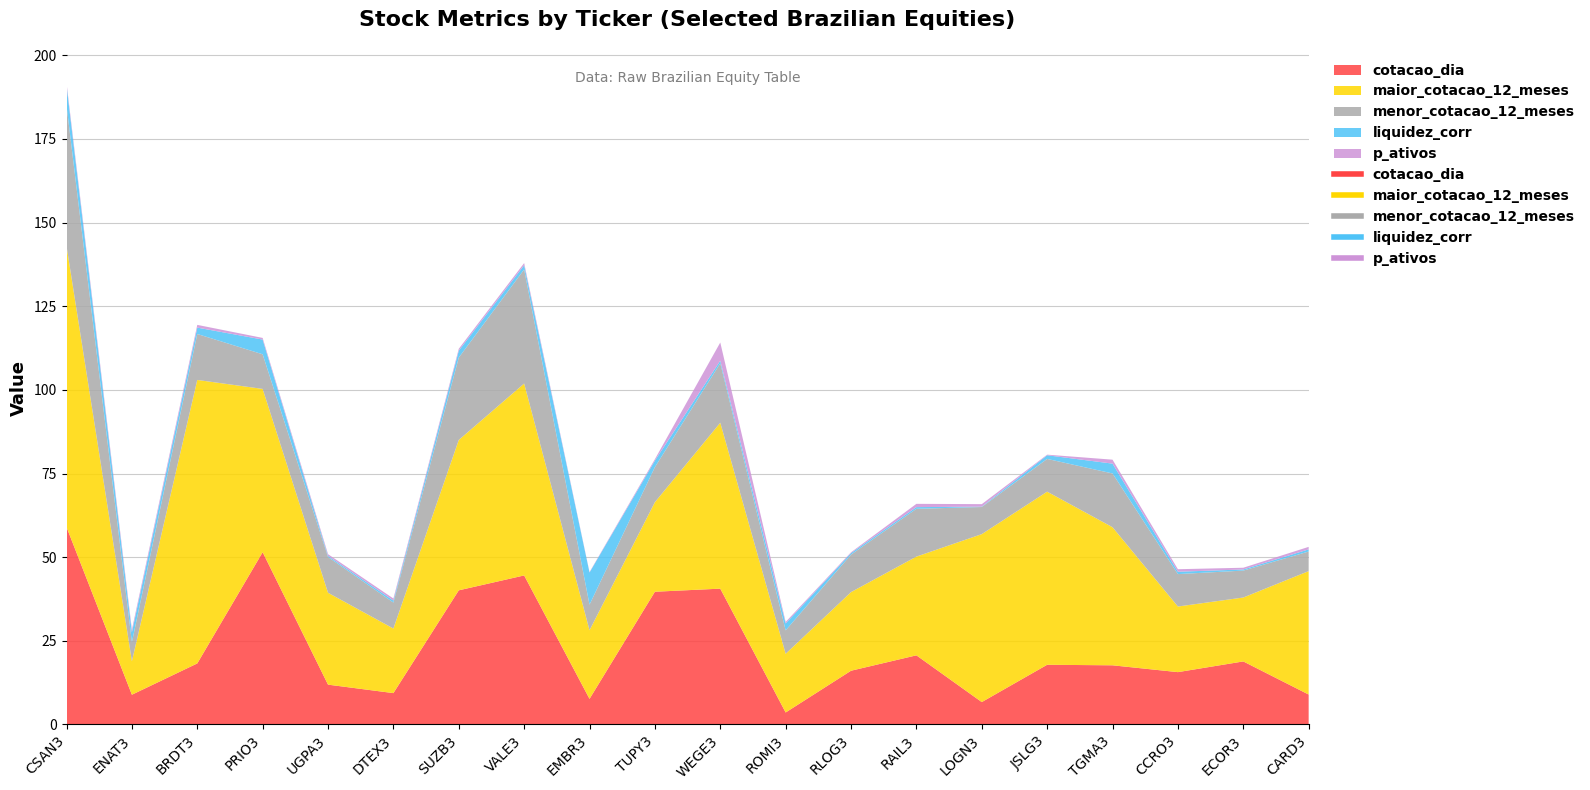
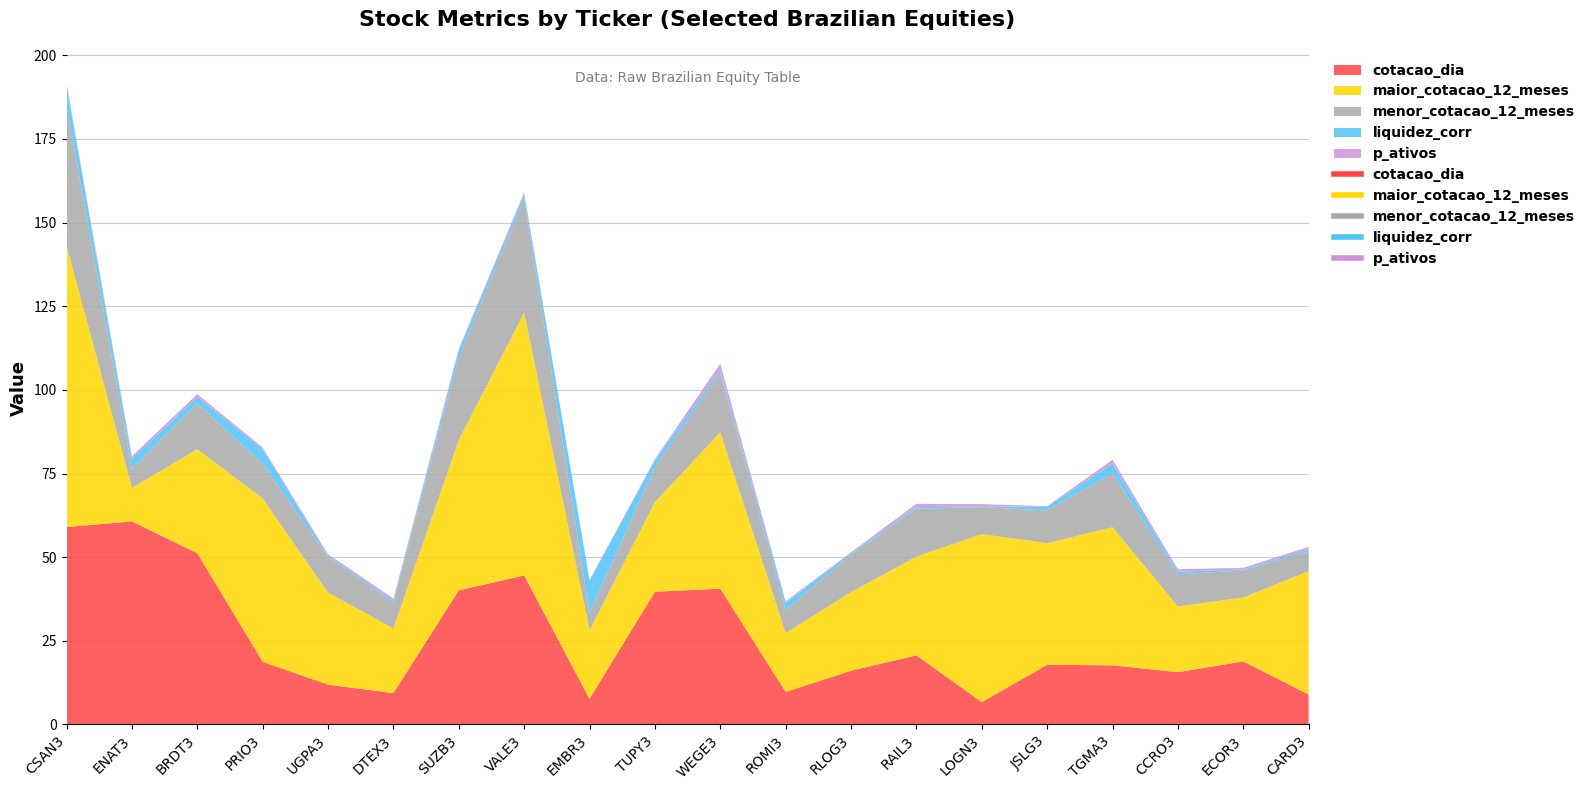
cotacao_dia, ENAT3: 9 -> 61
cotacao_dia, BRDT3: 18 -> 51
maior_cotacao_12_meses, BRDT3: 85 -> 31
cotacao_dia, PRIO3: 52 -> 19
maior_cotacao_12_meses, VALE3: 57 -> 79
menor_cotacao_12_meses, EMBR3: 8 -> 5
maior_cotacao_12_meses, WEGE3: 50 -> 47
p_ativos, WEGE3: 5 -> 2
cotacao_dia, ROMI3: 4 -> 10
maior_cotacao_12_meses, JSLG3: 52 -> 36
